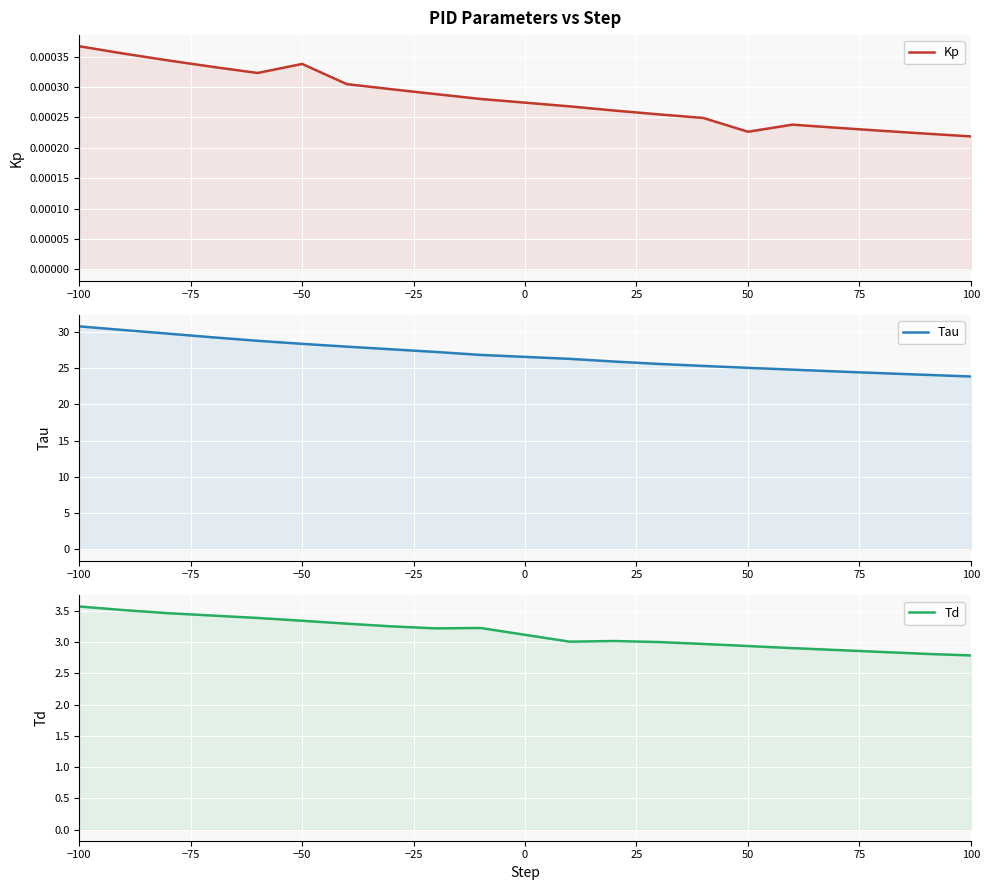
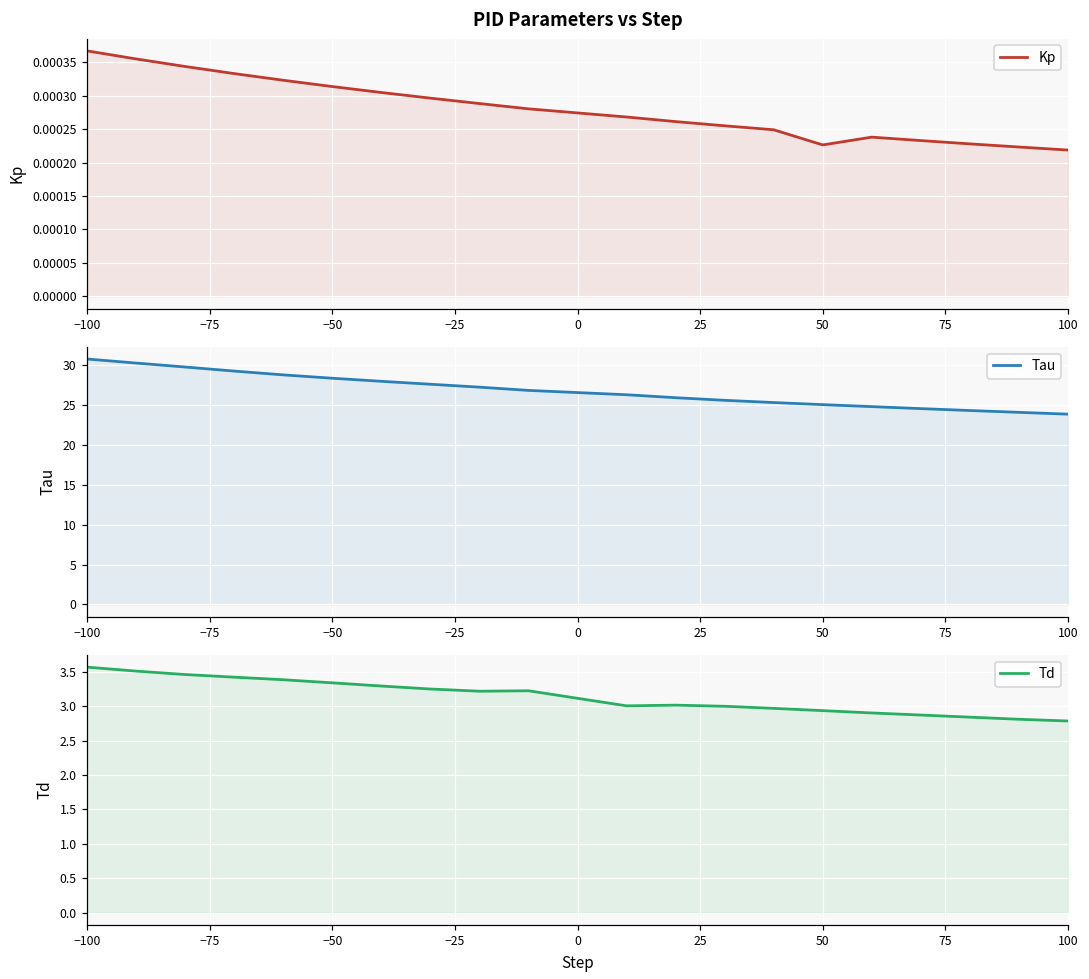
PID Parameters vs Step, −50: 0.00034 -> 0.00031
